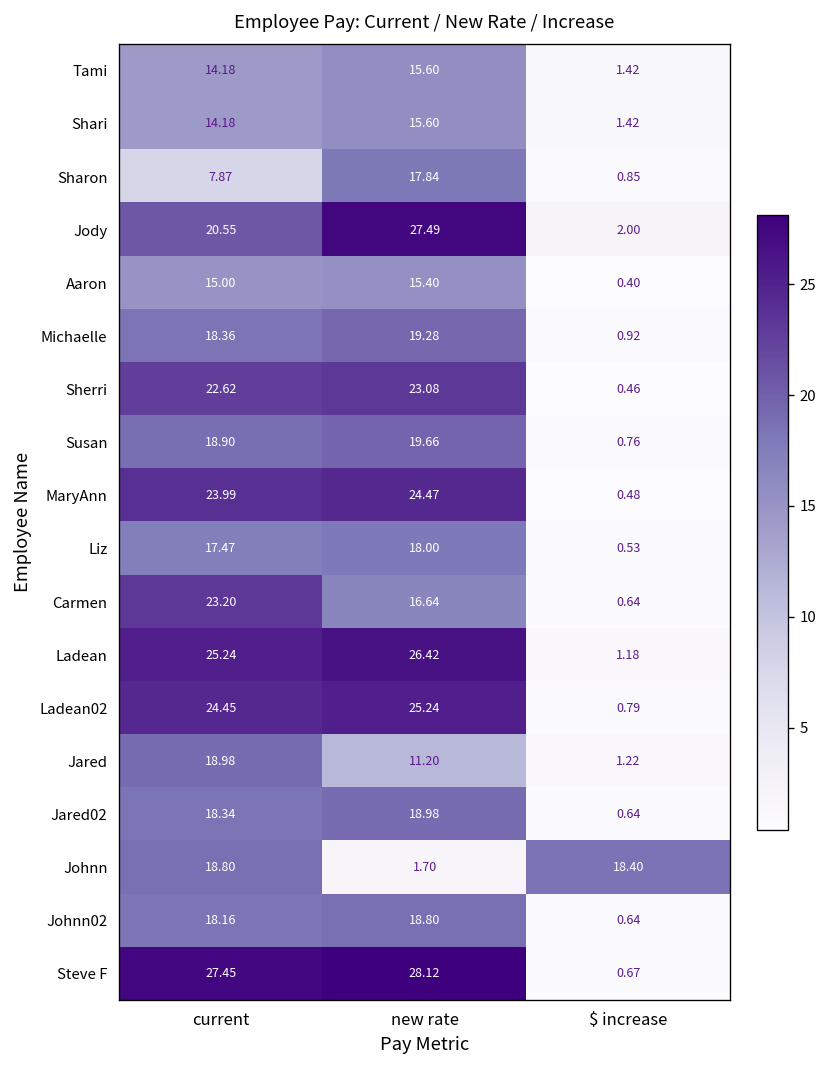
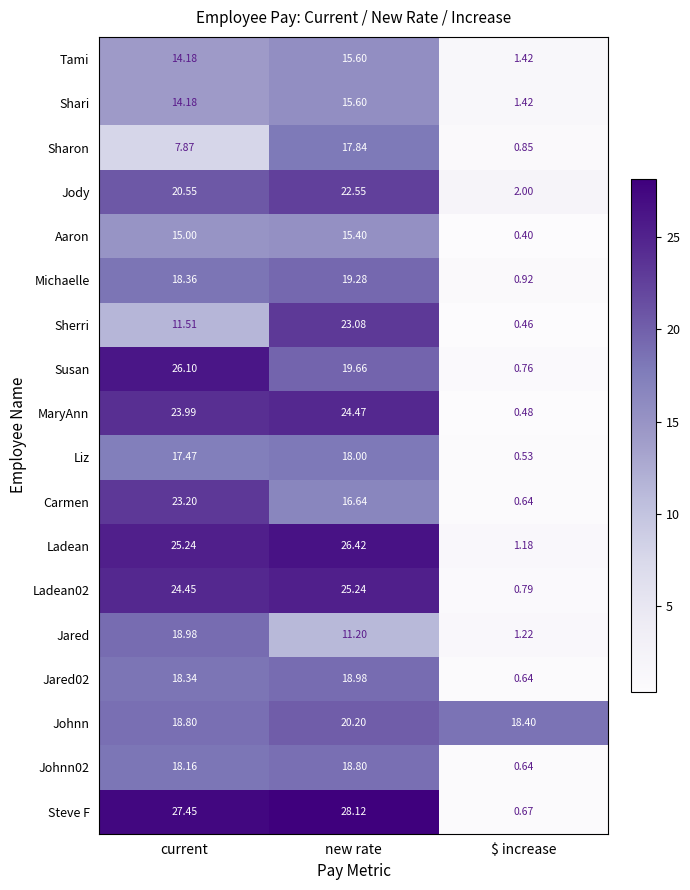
Jody, new rate: 27.49 -> 22.55
Sherri, current: 22.62 -> 11.51
Susan, current: 18.90 -> 26.10
Johnn, new rate: 1.70 -> 20.20
